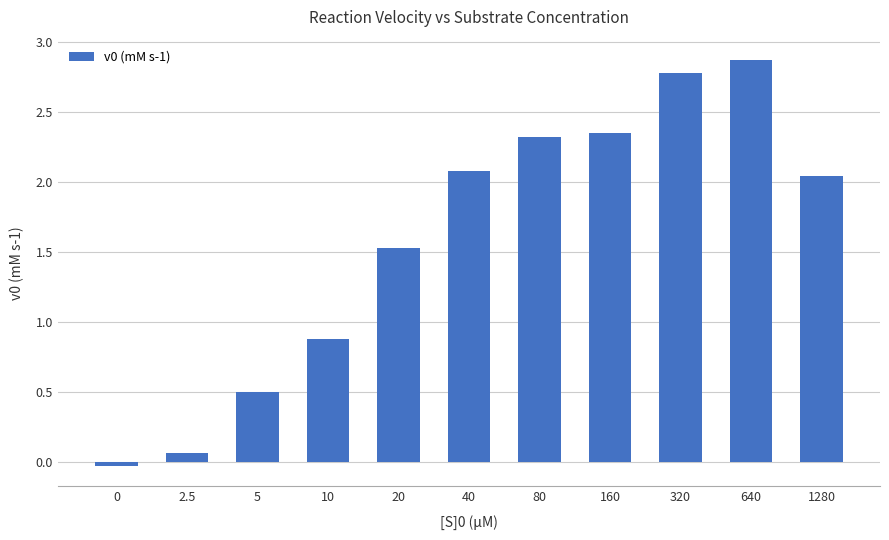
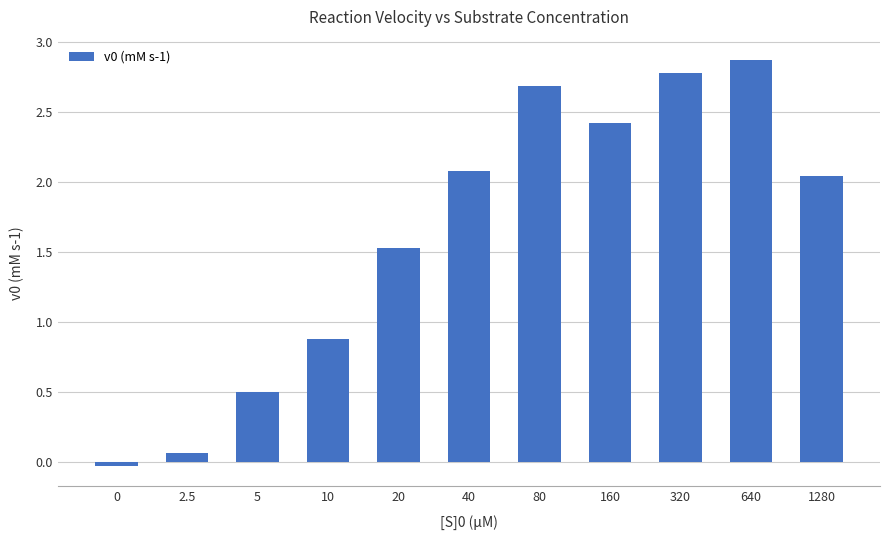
80: 2.32 -> 2.69
160: 2.35 -> 2.43
